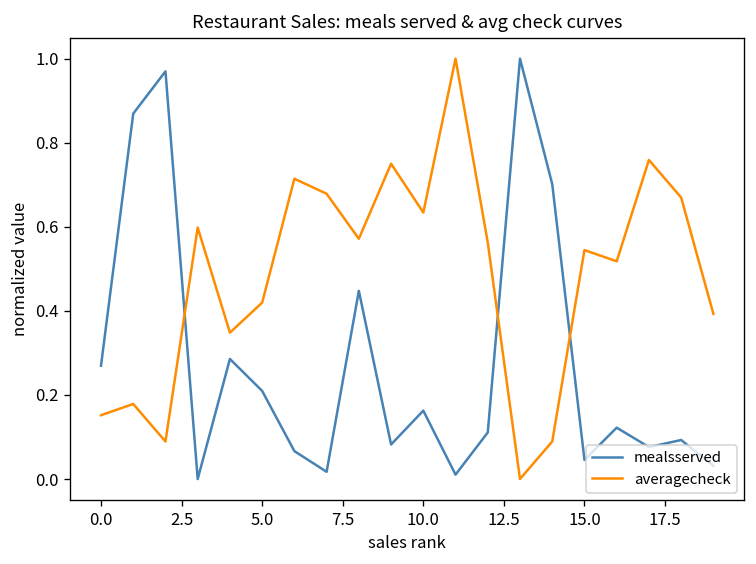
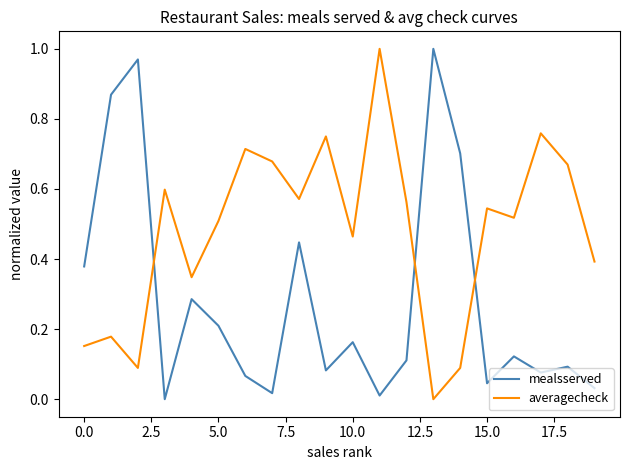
mealsserved, 0.0: 0.27 -> 0.38
averagecheck, 5.0: 0.42 -> 0.51
averagecheck, 10.0: 0.63 -> 0.46
